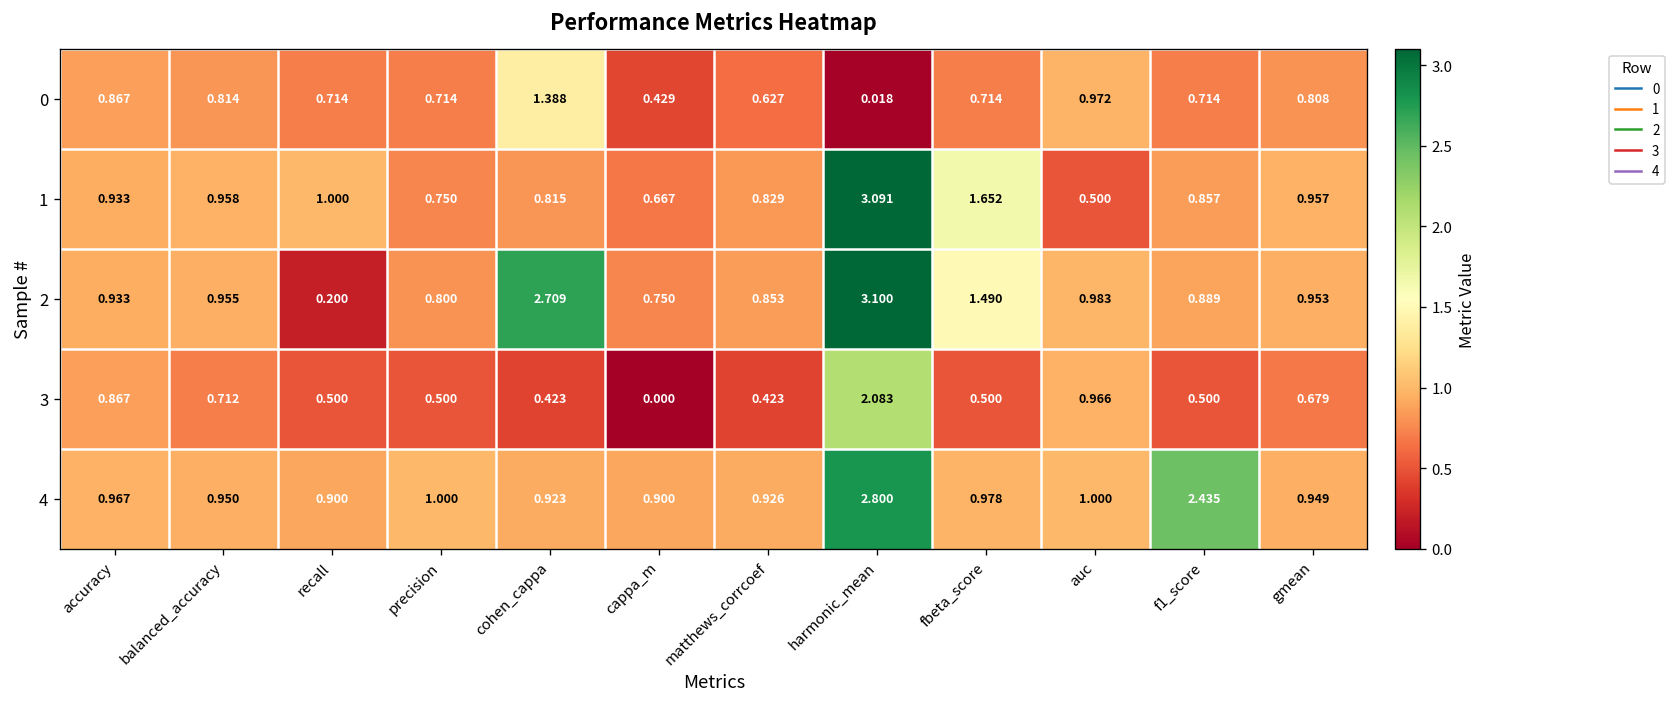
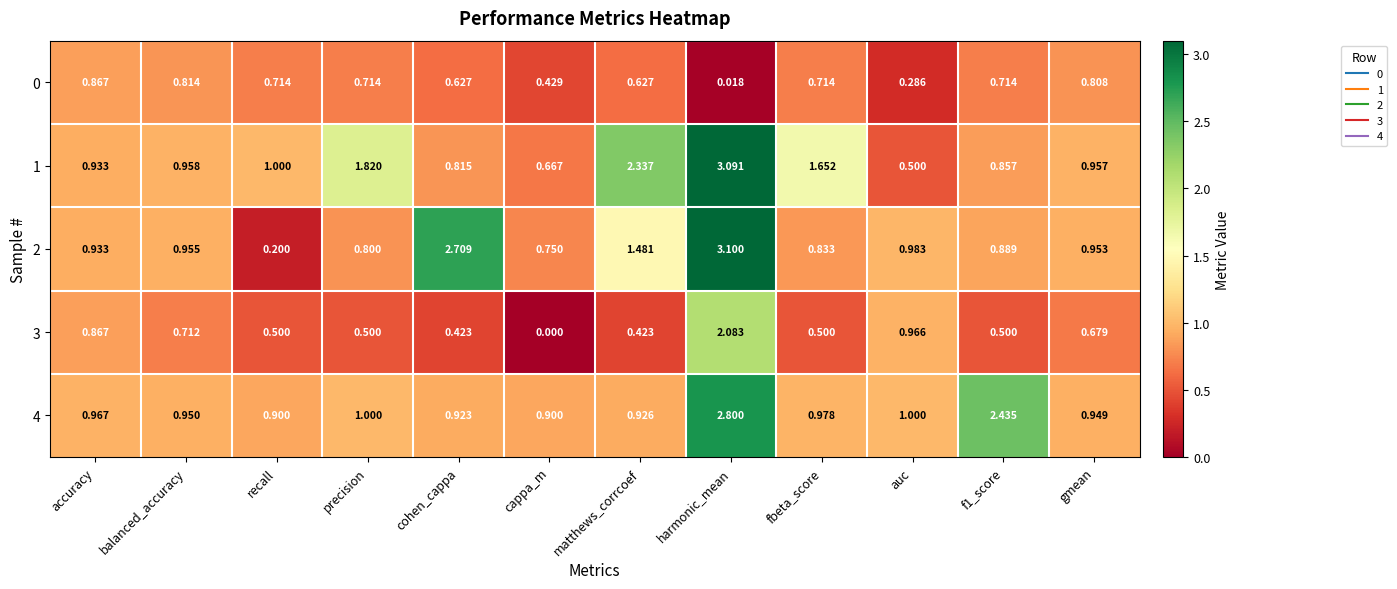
0, cohen_cappa: 1.388 -> 0.627
0, auc: 0.972 -> 0.286
1, precision: 0.750 -> 1.820
1, matthews_corrcoef: 0.829 -> 2.337
2, matthews_corrcoef: 0.853 -> 1.481
2, fbeta_score: 1.490 -> 0.833
